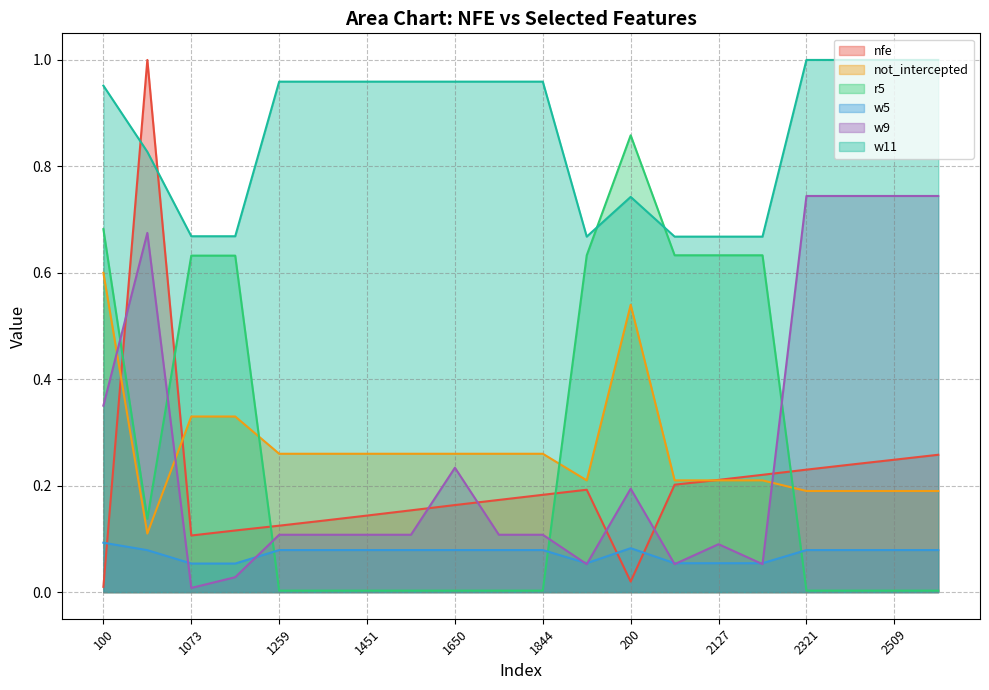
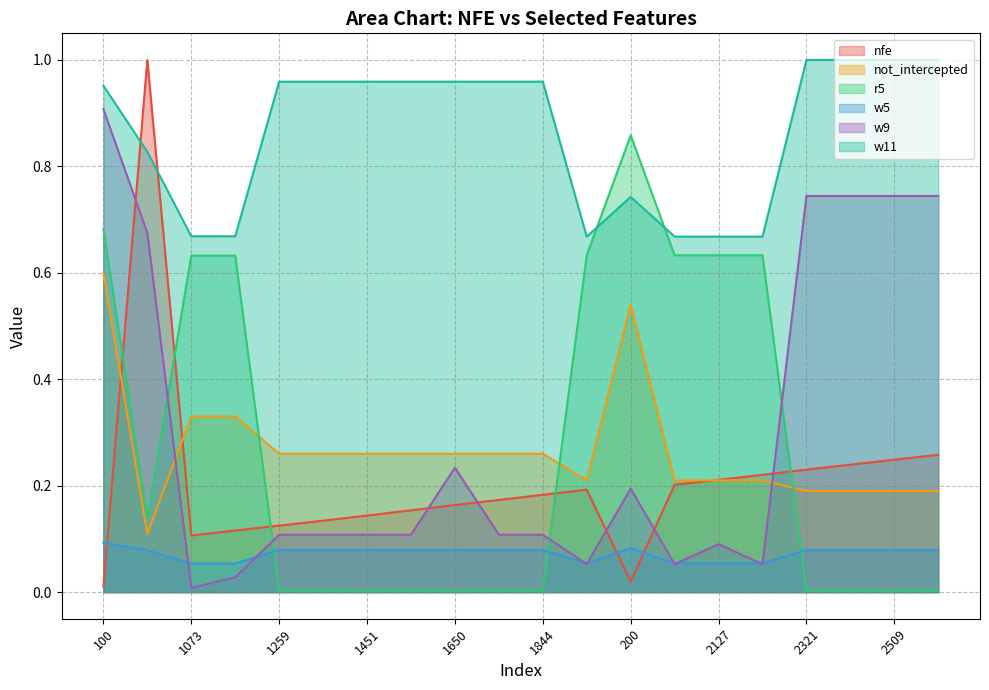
w9, 100: 0.35 -> 0.91
